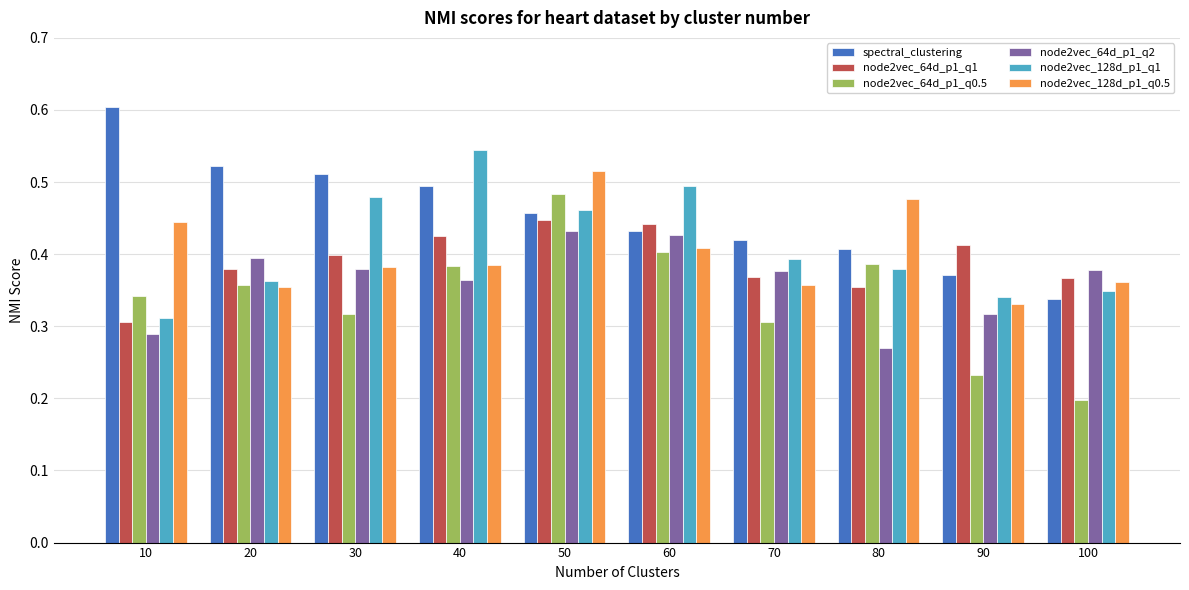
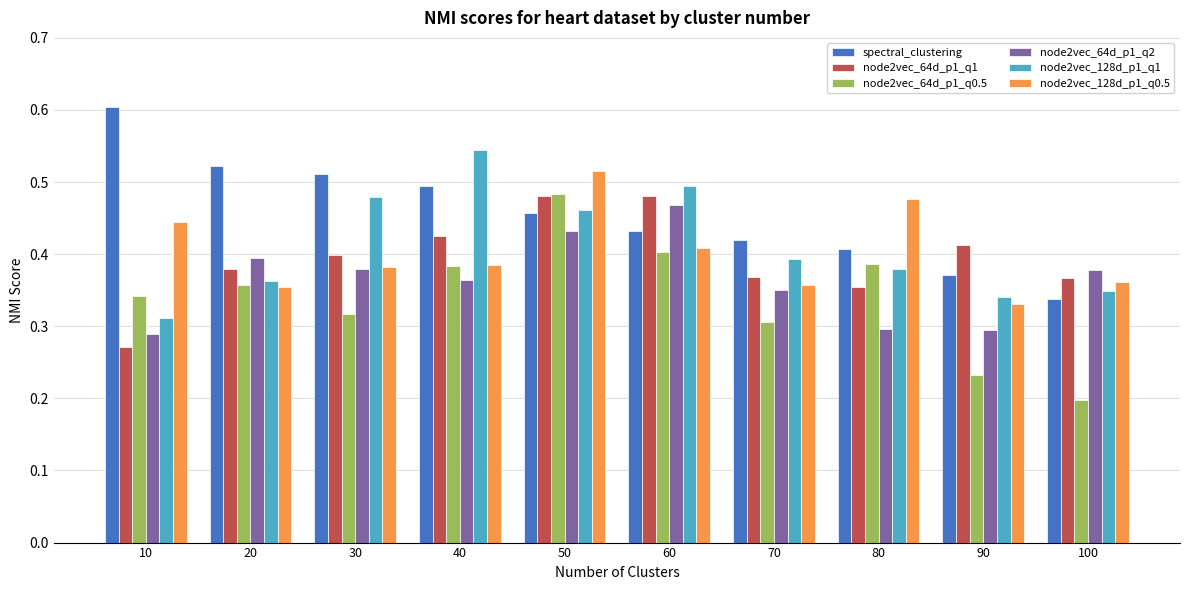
node2vec_64d_p1_q1, 10: 0.31 -> 0.27
node2vec_64d_p1_q1, 50: 0.45 -> 0.48
node2vec_64d_p1_q1, 60: 0.44 -> 0.48
node2vec_64d_p1_q2, 60: 0.43 -> 0.47
node2vec_64d_p1_q2, 70: 0.38 -> 0.35
node2vec_64d_p1_q2, 80: 0.27 -> 0.30
node2vec_64d_p1_q2, 90: 0.32 -> 0.30
